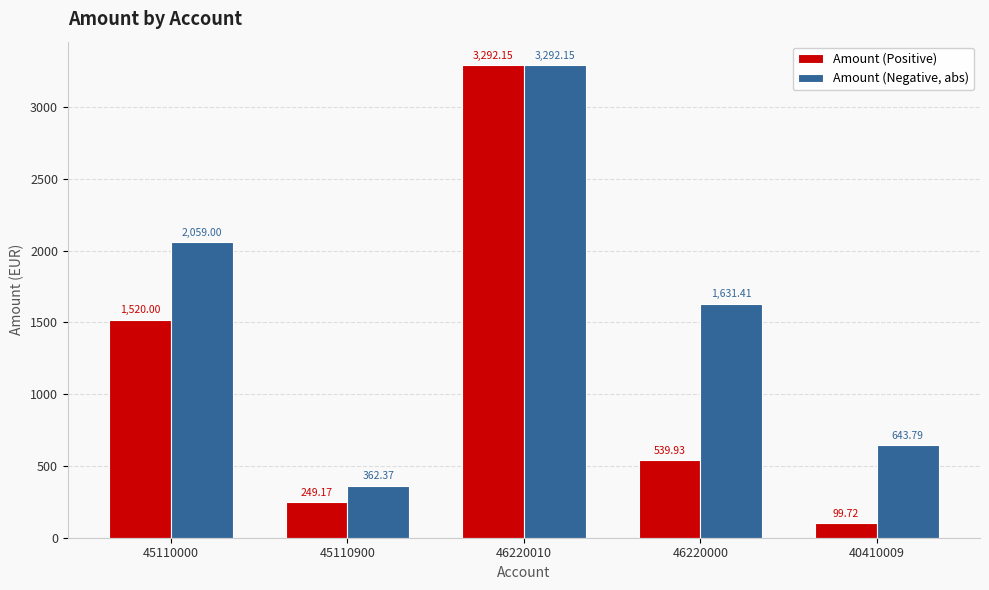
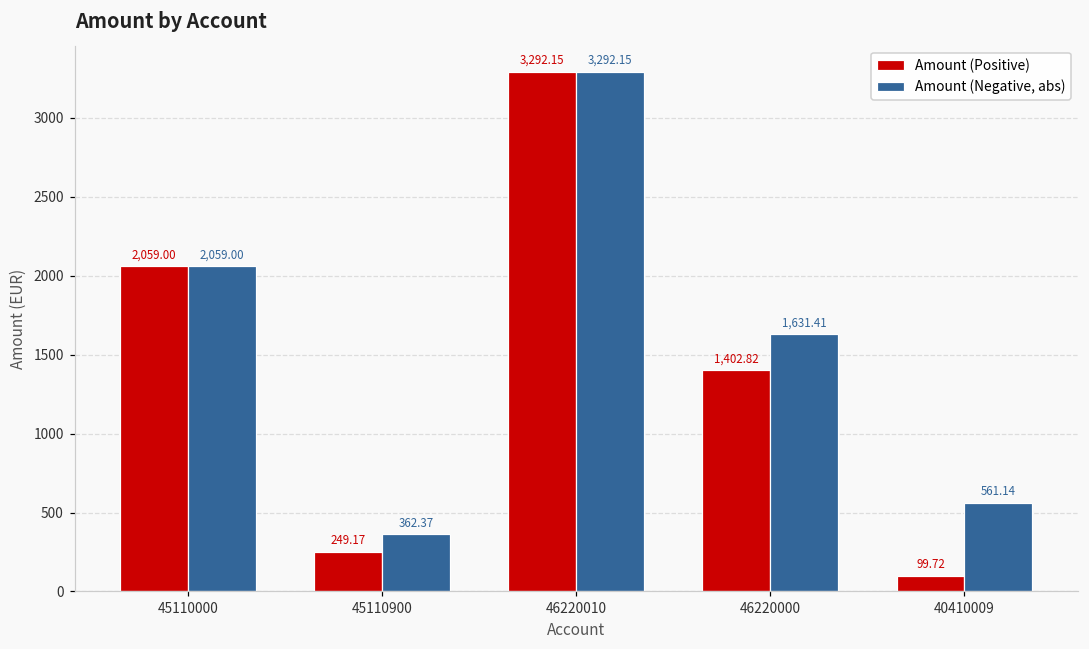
Amount (Positive), 45110000: 1,520.00 -> 2,059.00
Amount (Positive), 46220000: 539.93 -> 1,402.82
Amount (Negative, abs), 40410009: 643.79 -> 561.14
